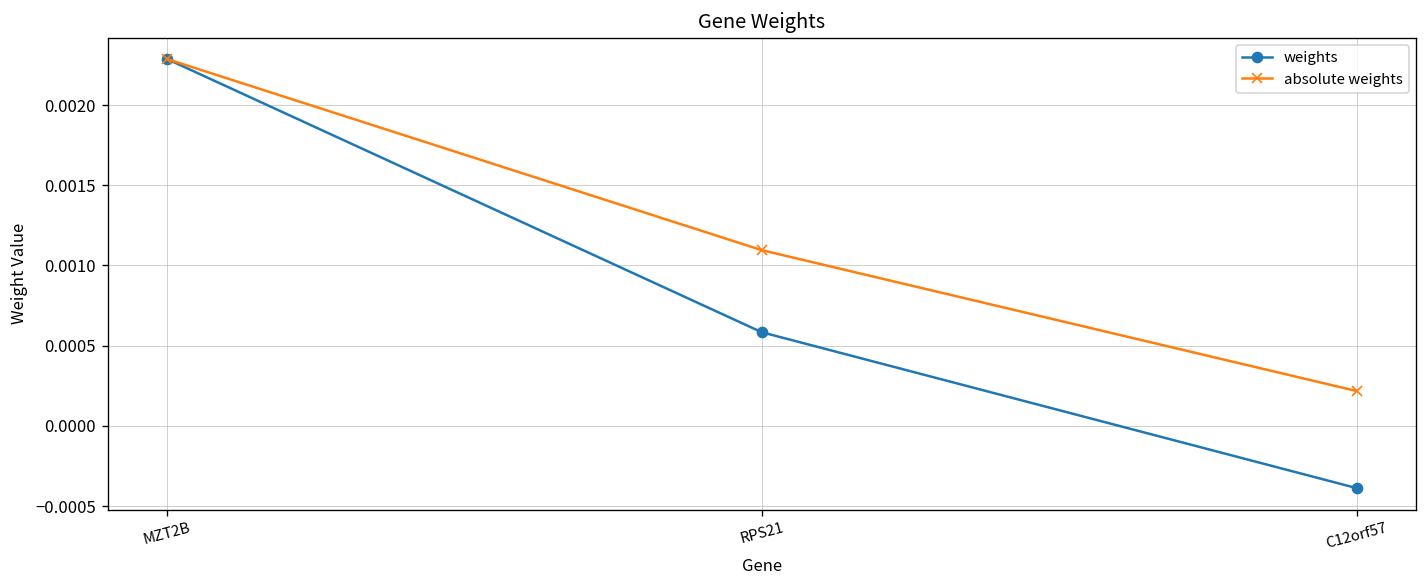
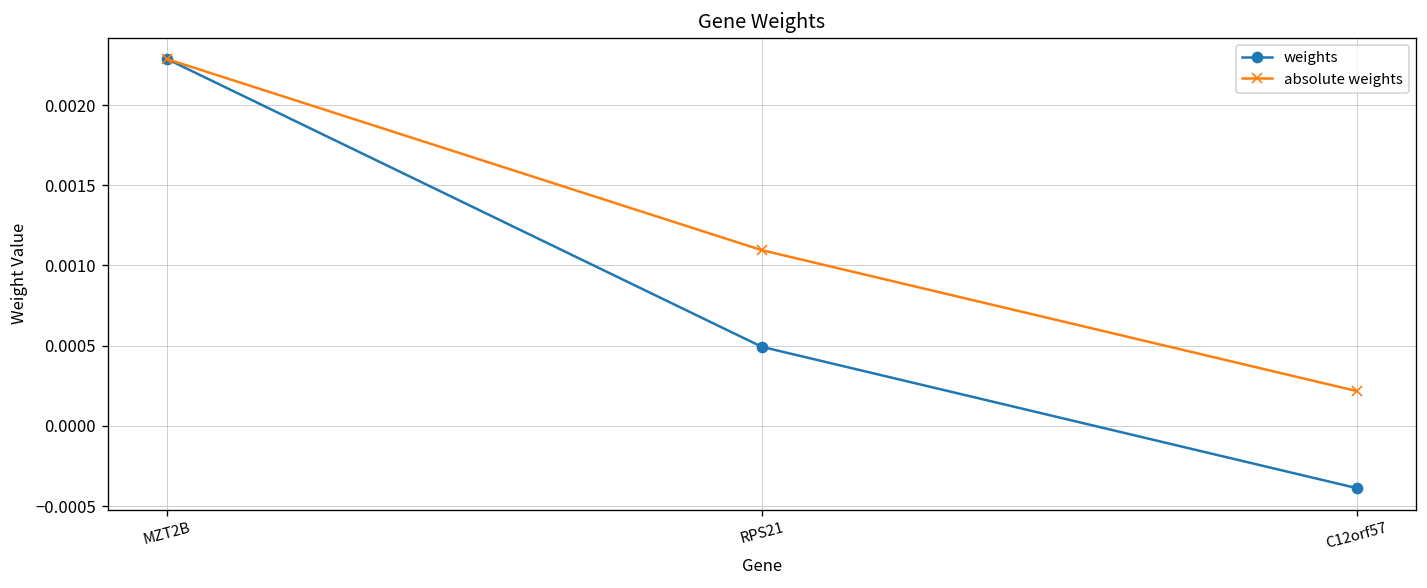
weights, RPS21: 0.00058 -> 0.00049
